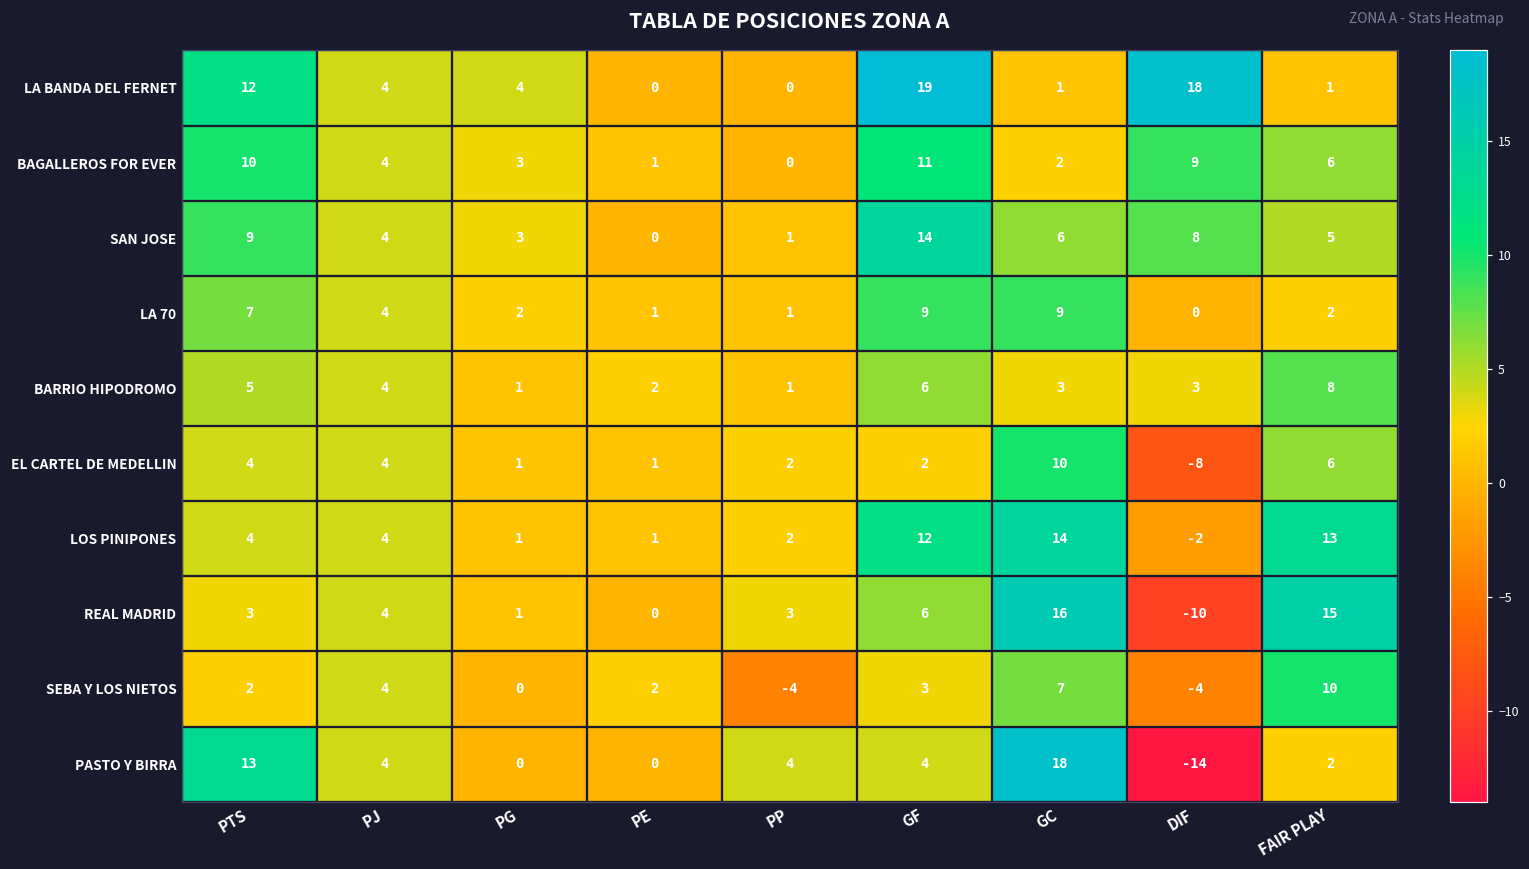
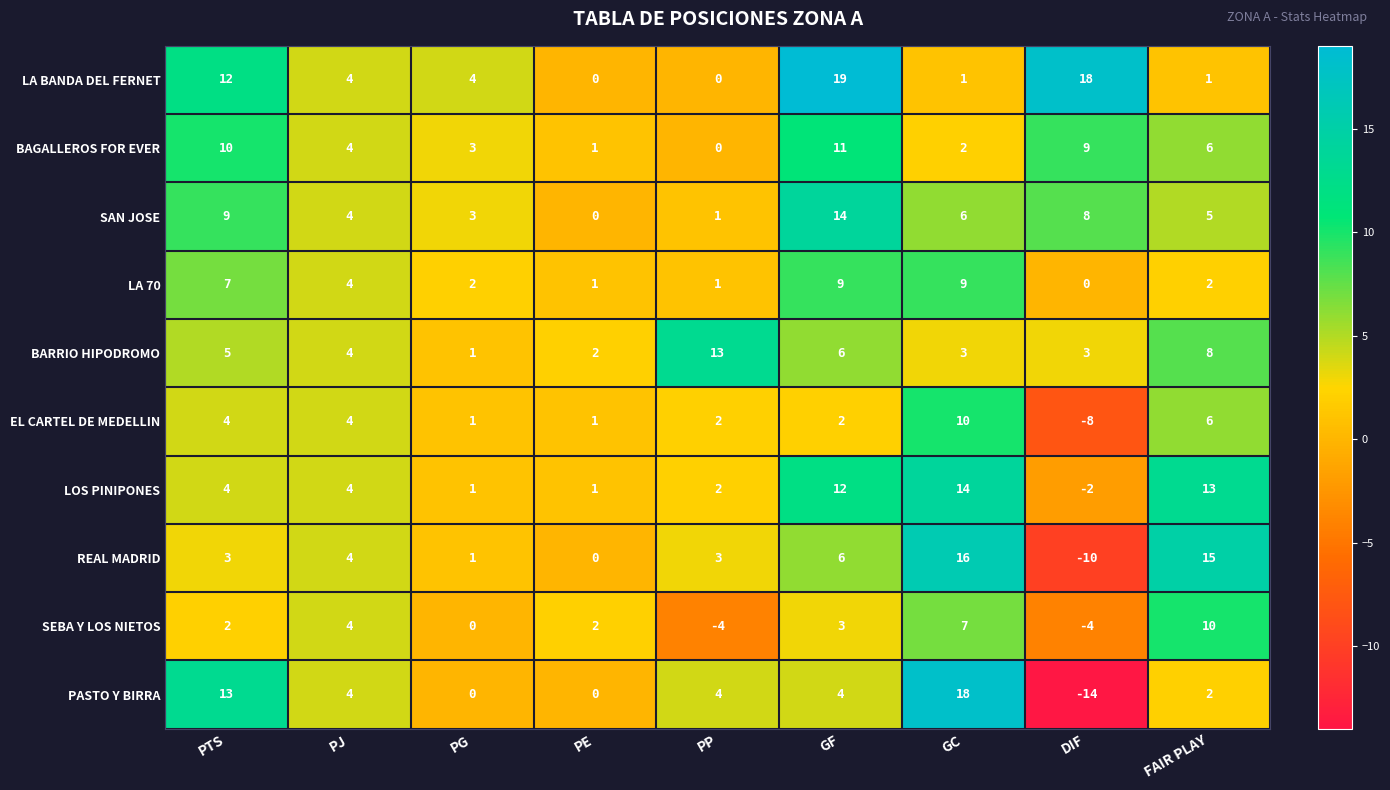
BARRIO HIPODROMO, PP: 1 -> 13
